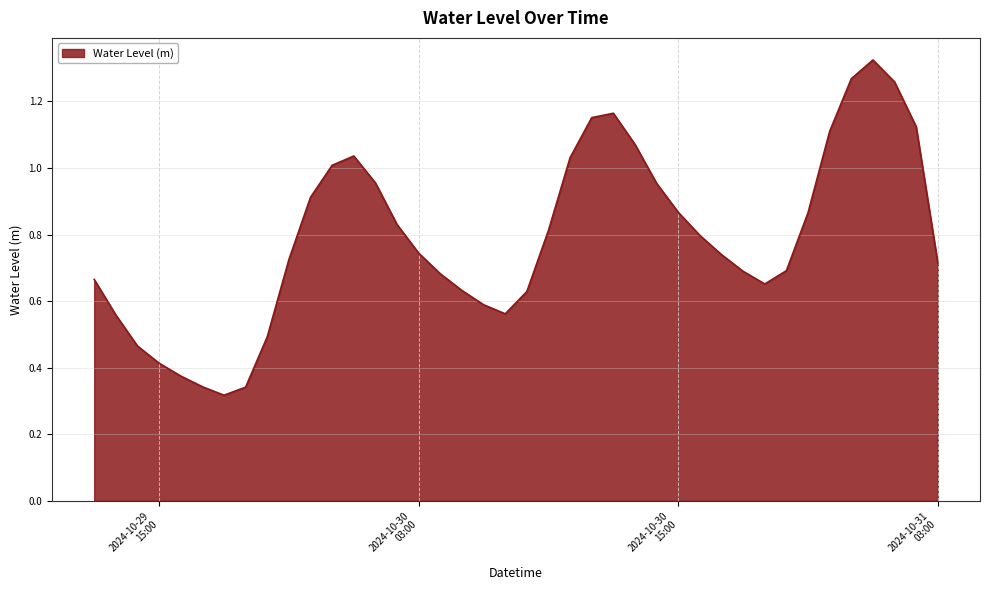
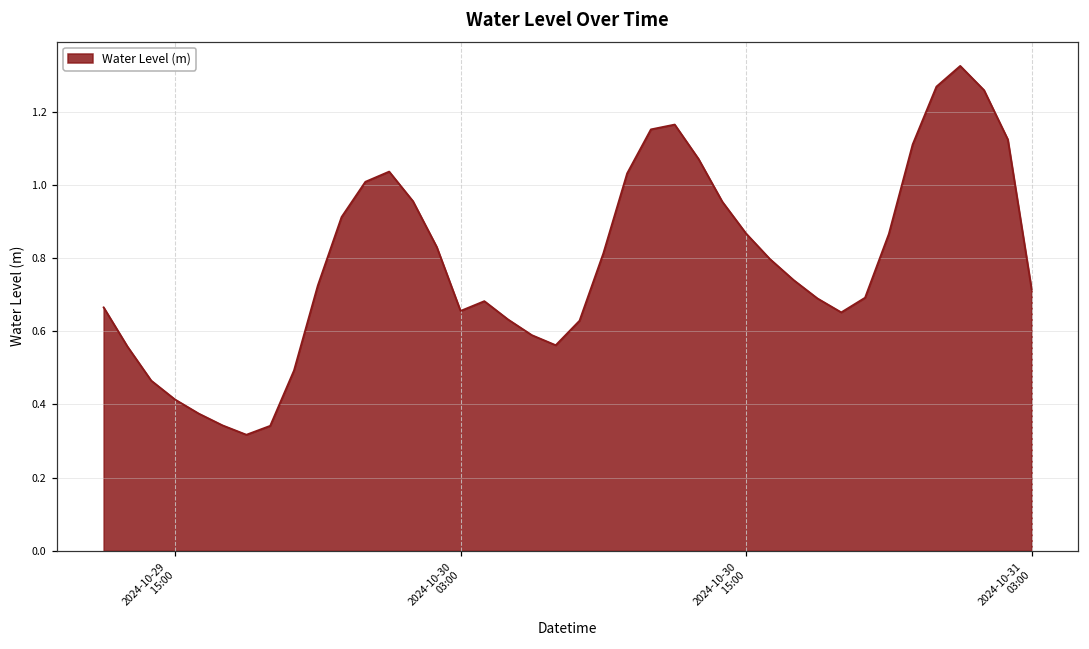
2024-10-30 03:00: 0.74 -> 0.66
